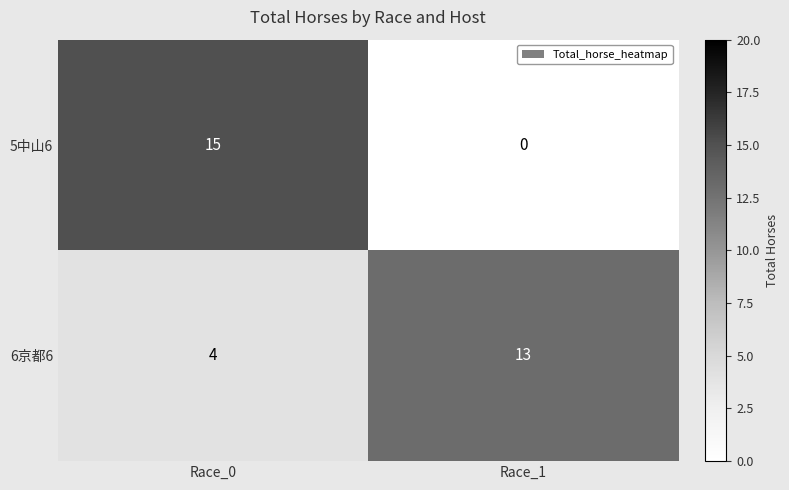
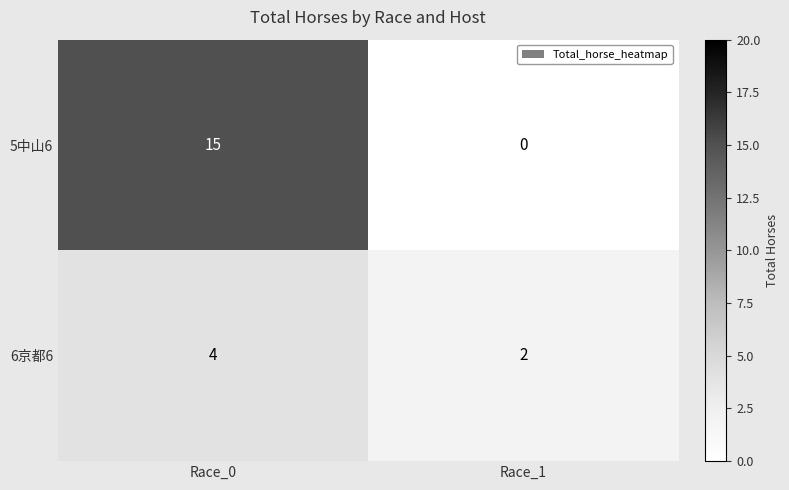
6京都6, Race_1: 13 -> 2
